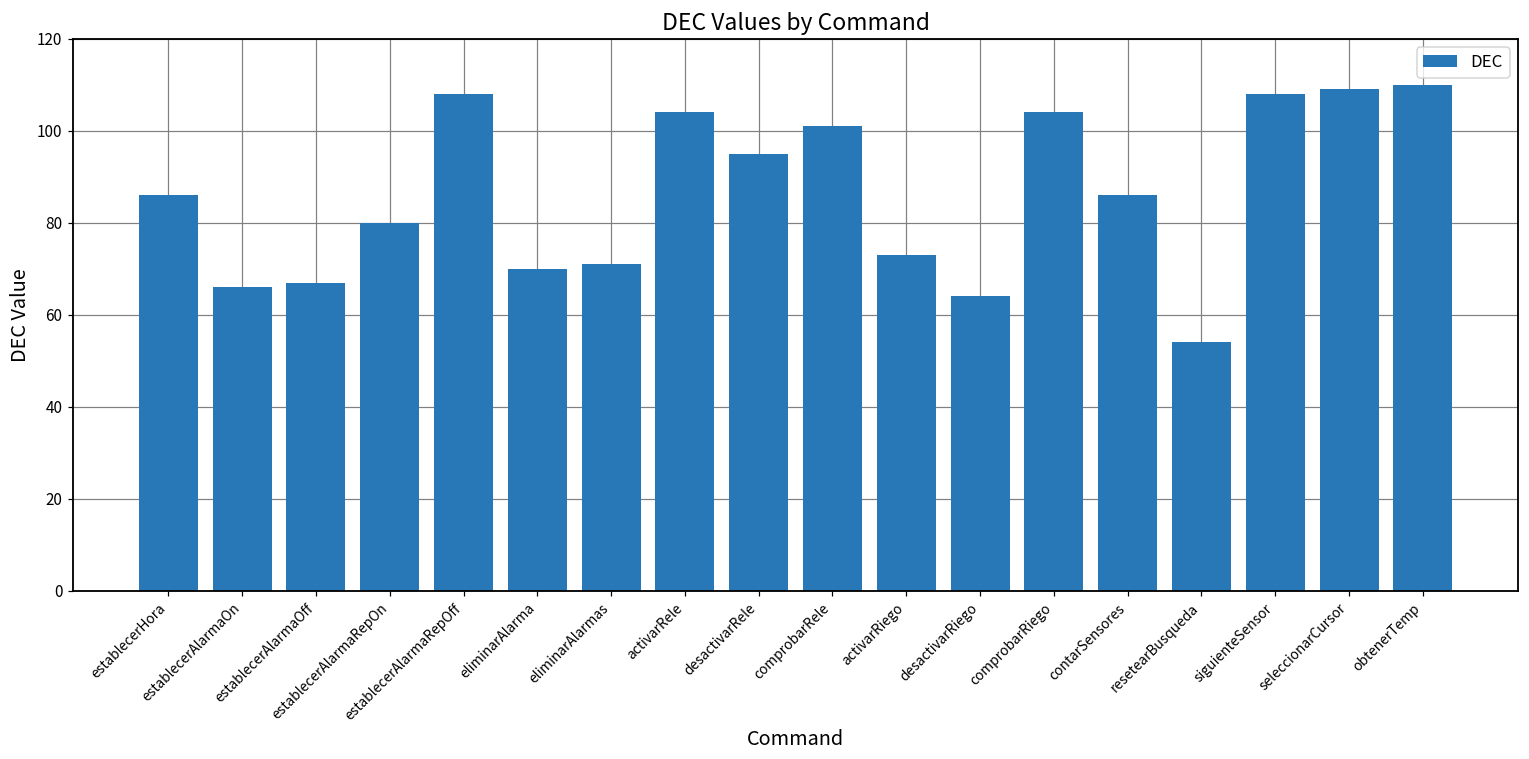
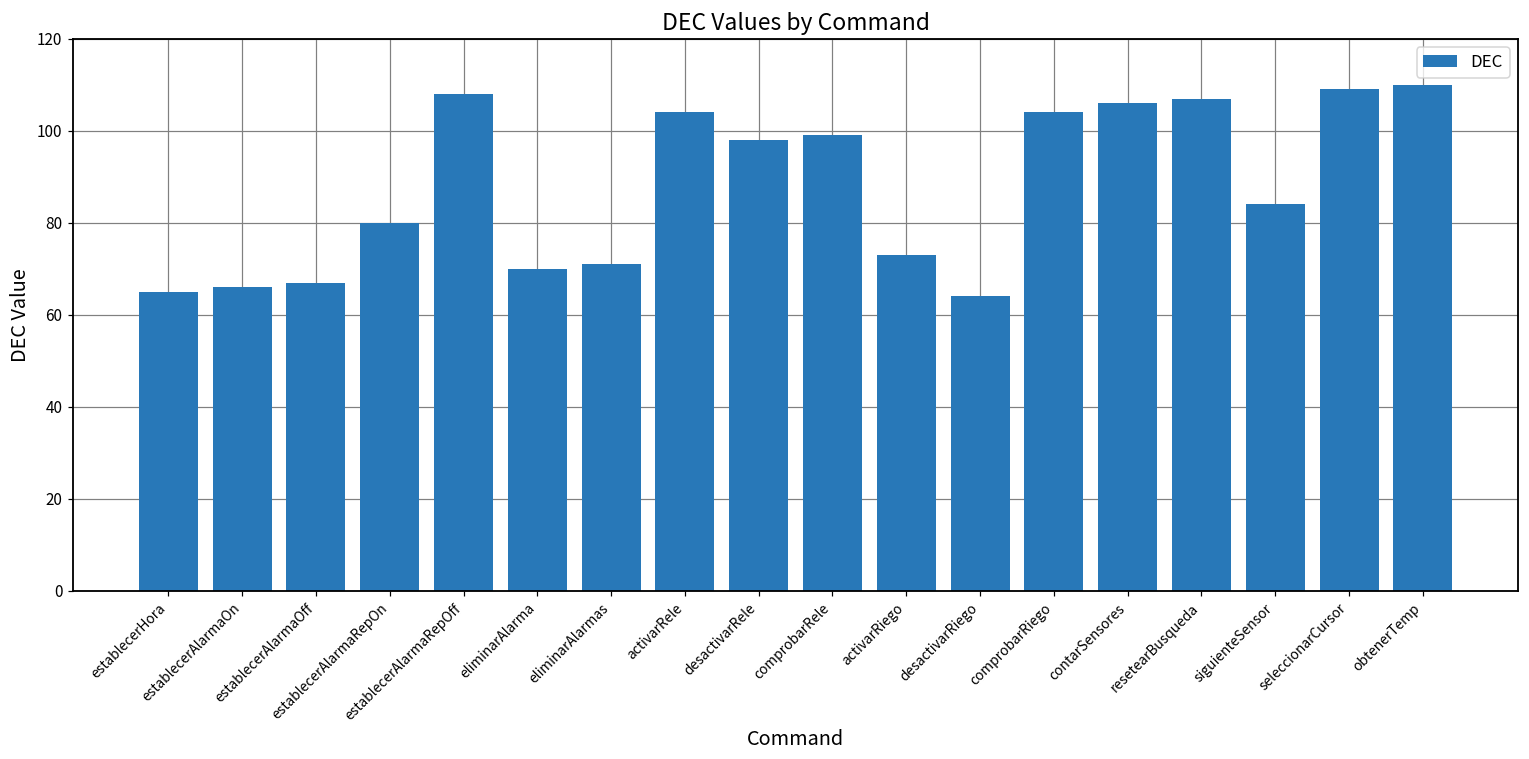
establecerHora: 86 -> 65
desactivarRele: 95 -> 98
comprobarRele: 101 -> 99
contarSensores: 86 -> 106
resetearBusqueda: 54 -> 107
siguienteSensor: 108 -> 84
